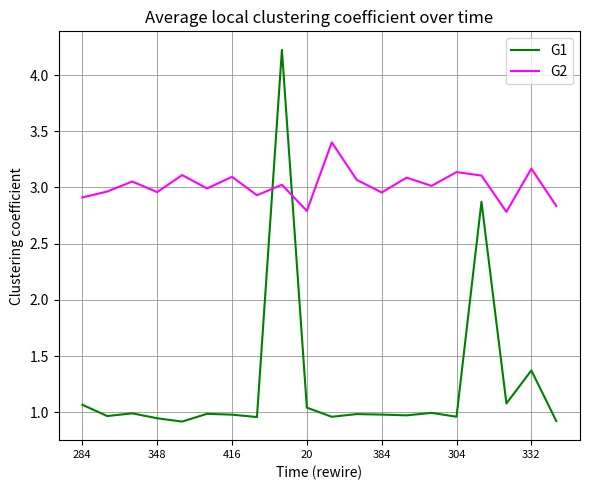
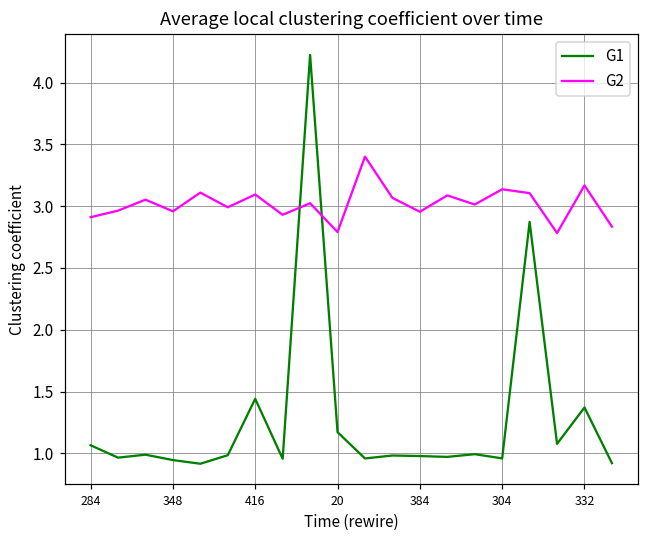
G1, 416: 0.98 -> 1.44
G1, 20: 1.04 -> 1.17
